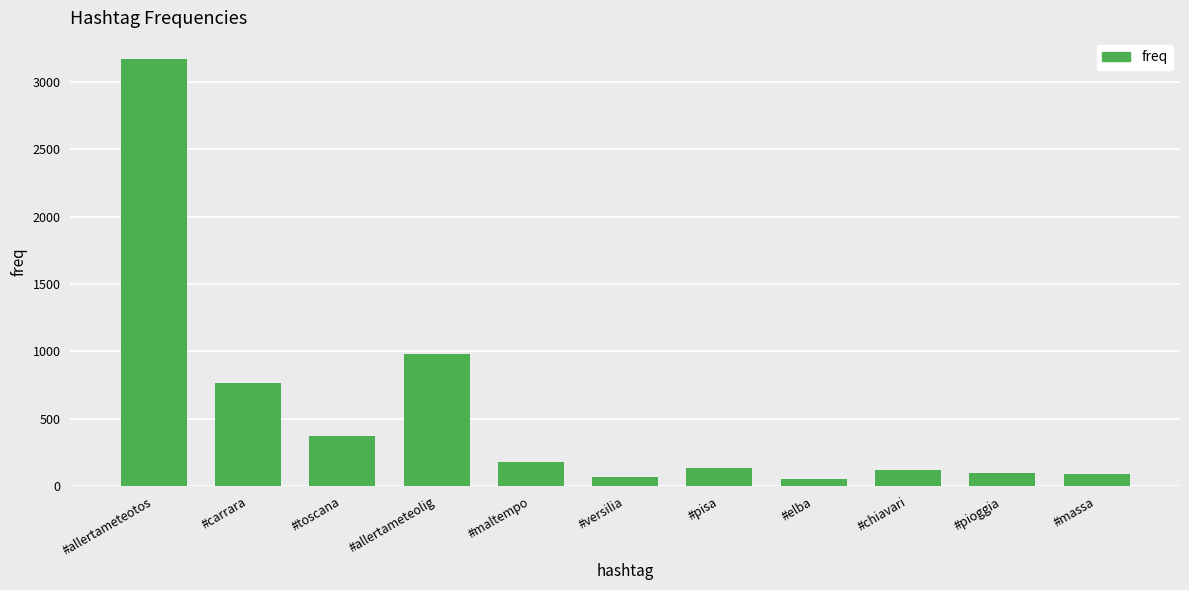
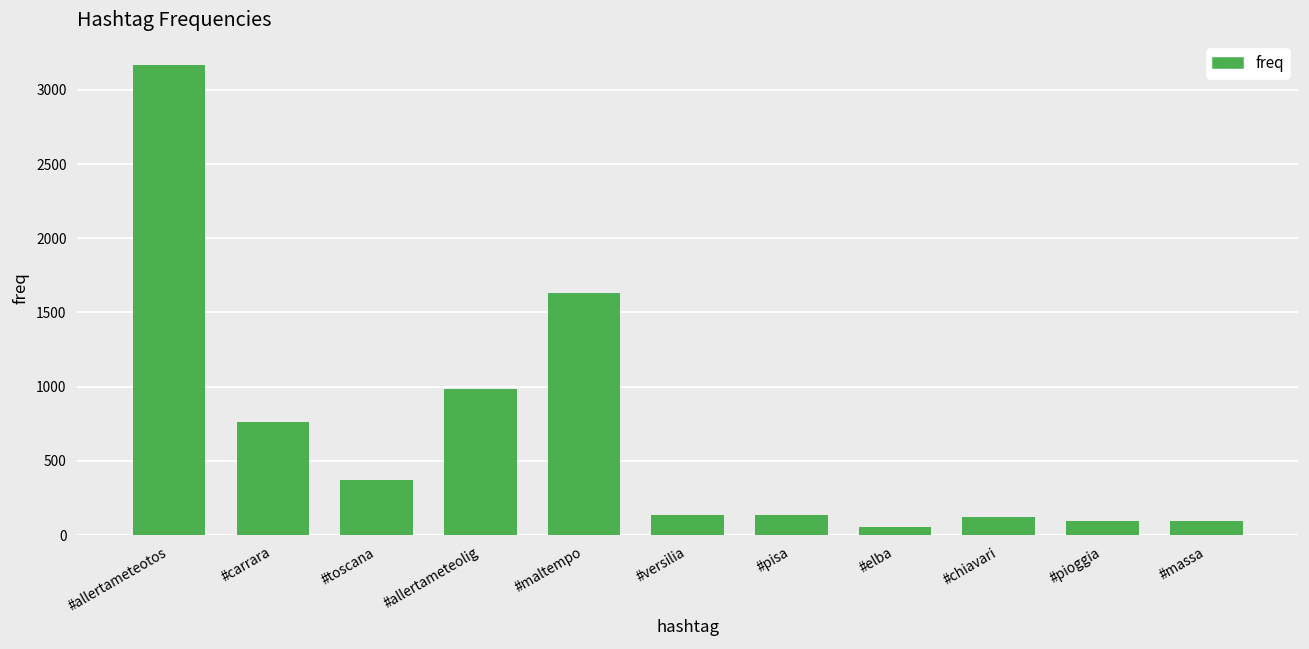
#maltempo: 180 -> 1630
#versilia: 70 -> 140
